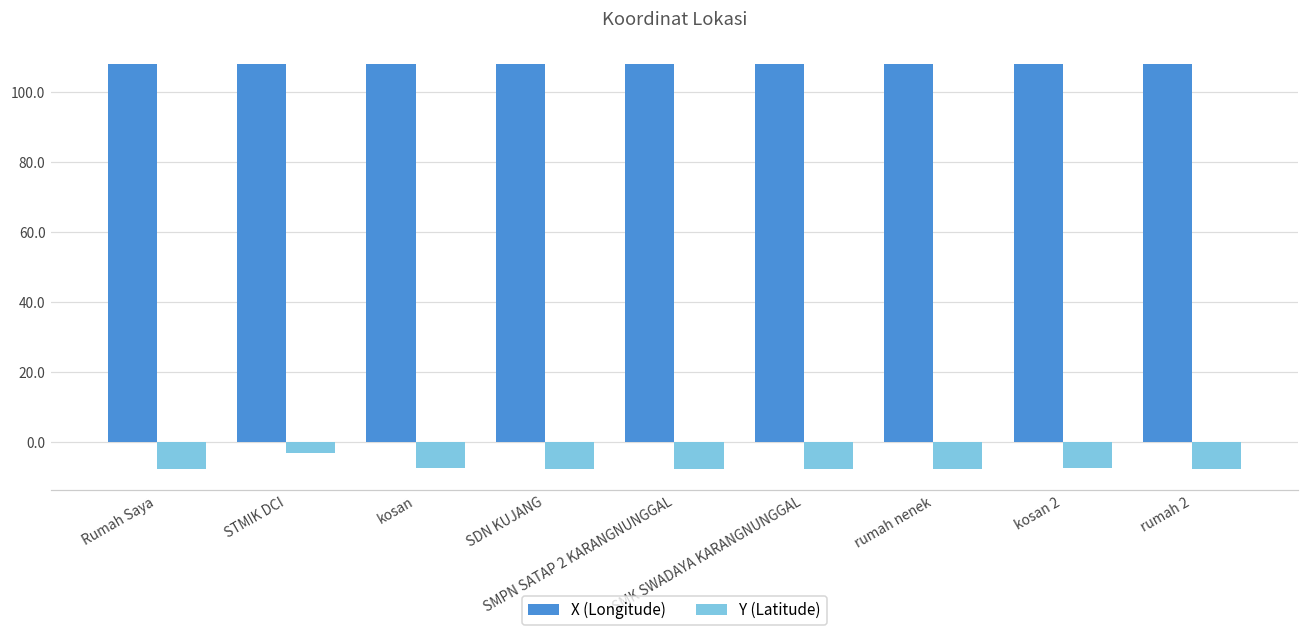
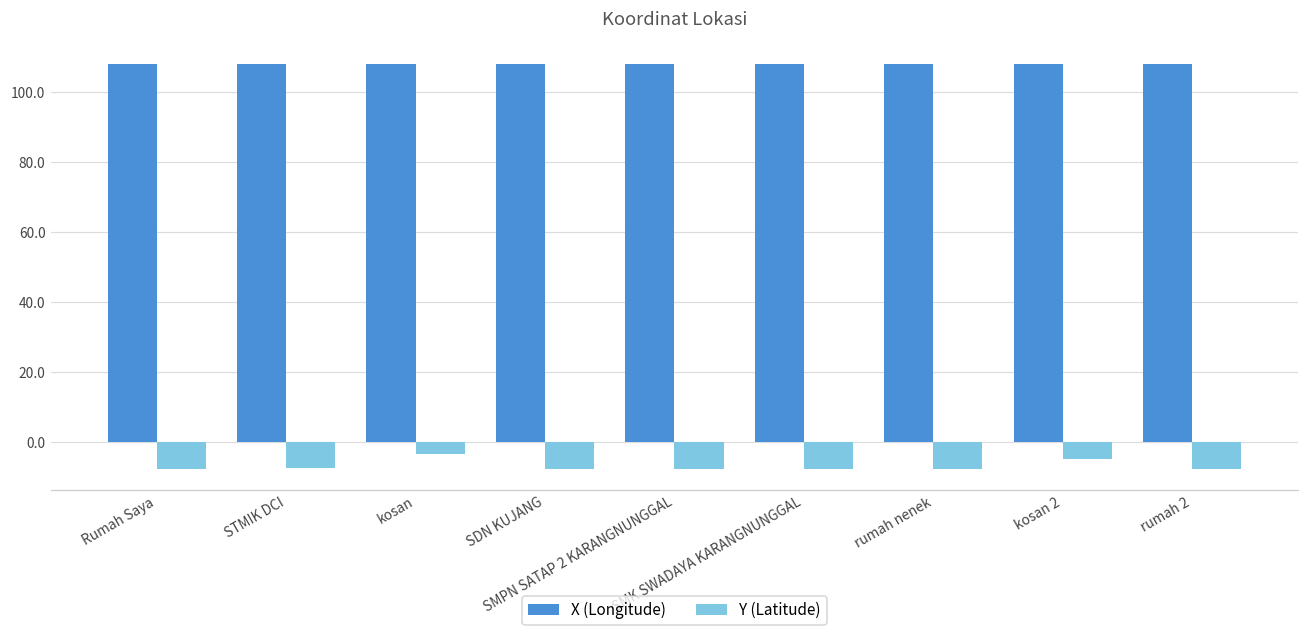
Y (Latitude), STMIK DCI: -3 -> -7
Y (Latitude), kosan: -7 -> -3
Y (Latitude), kosan 2: -7 -> -5
